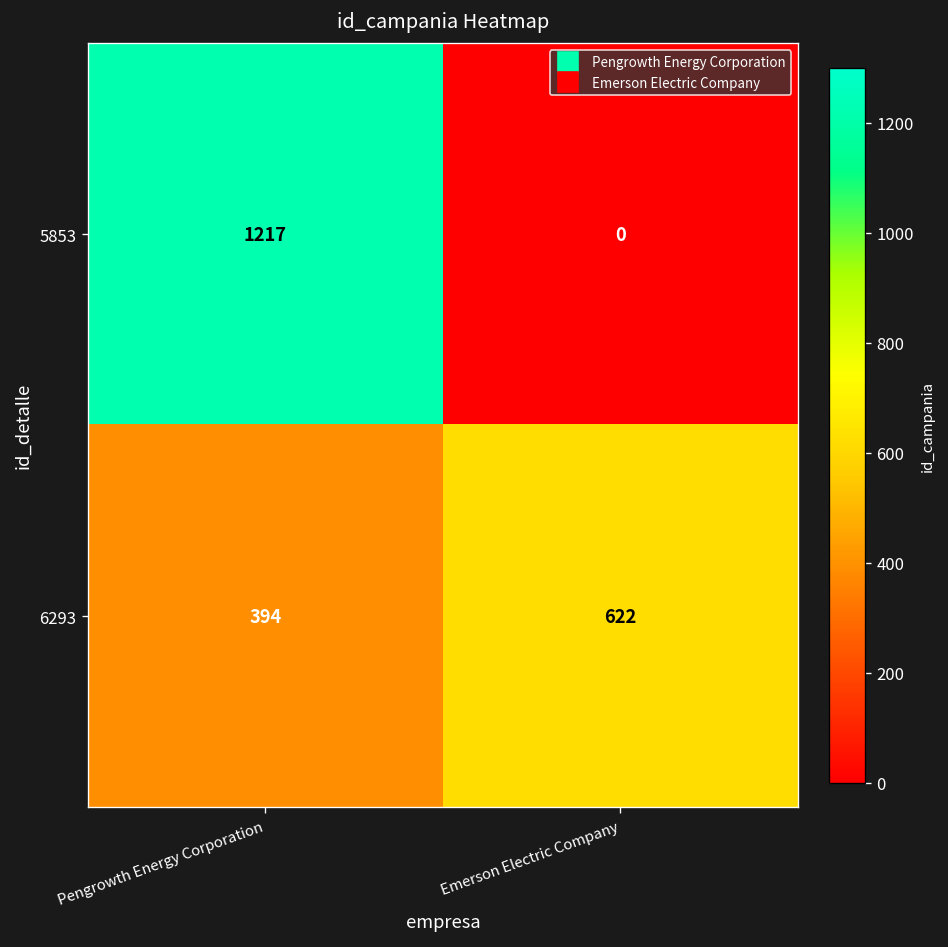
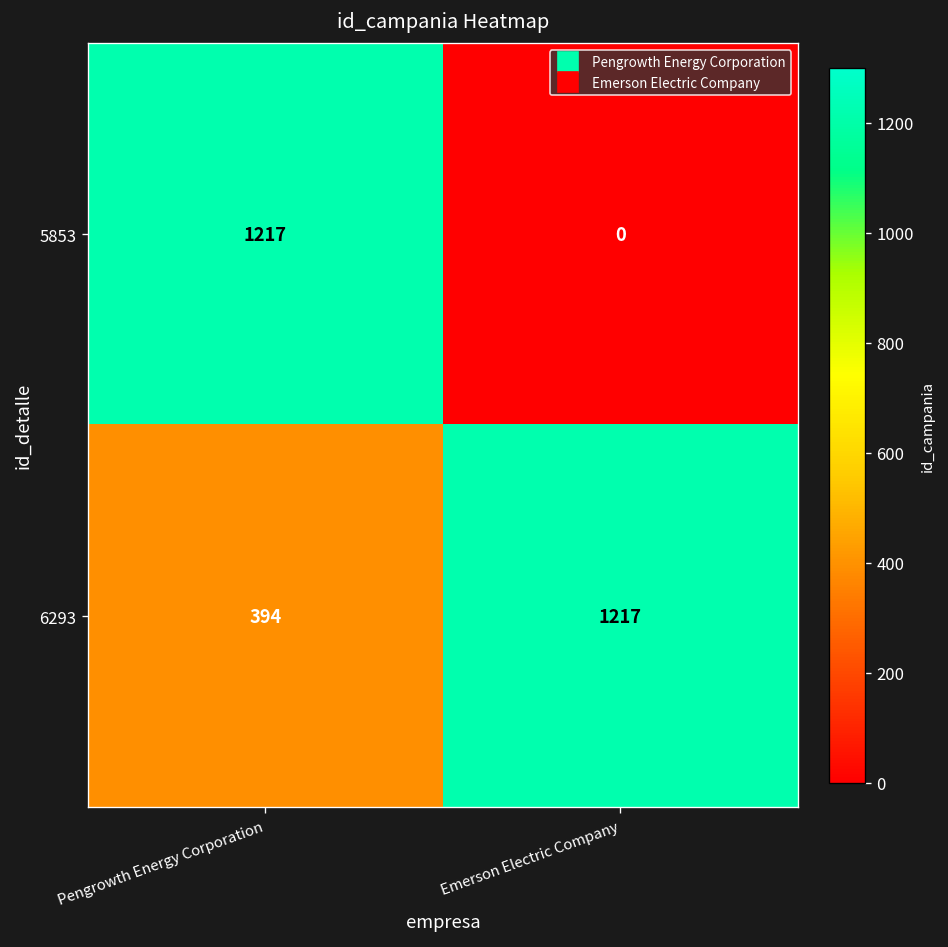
6293, Emerson Electric Company: 622 -> 1217
